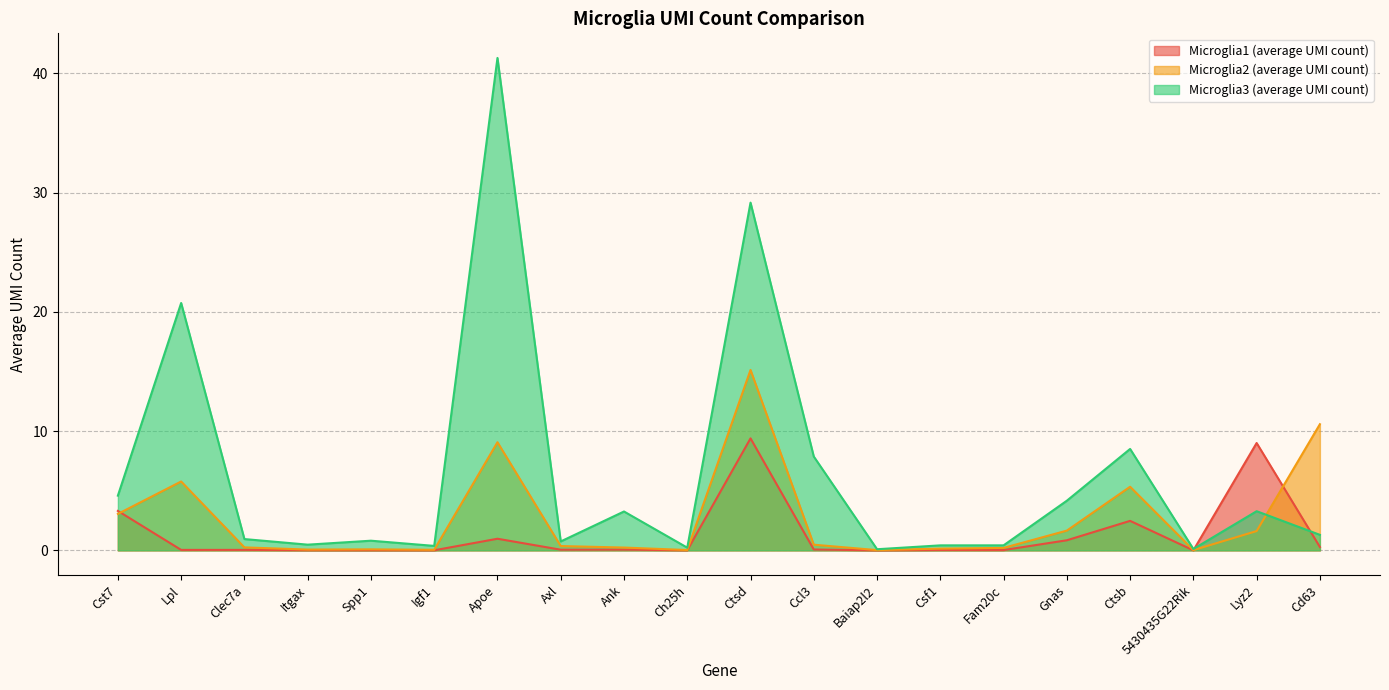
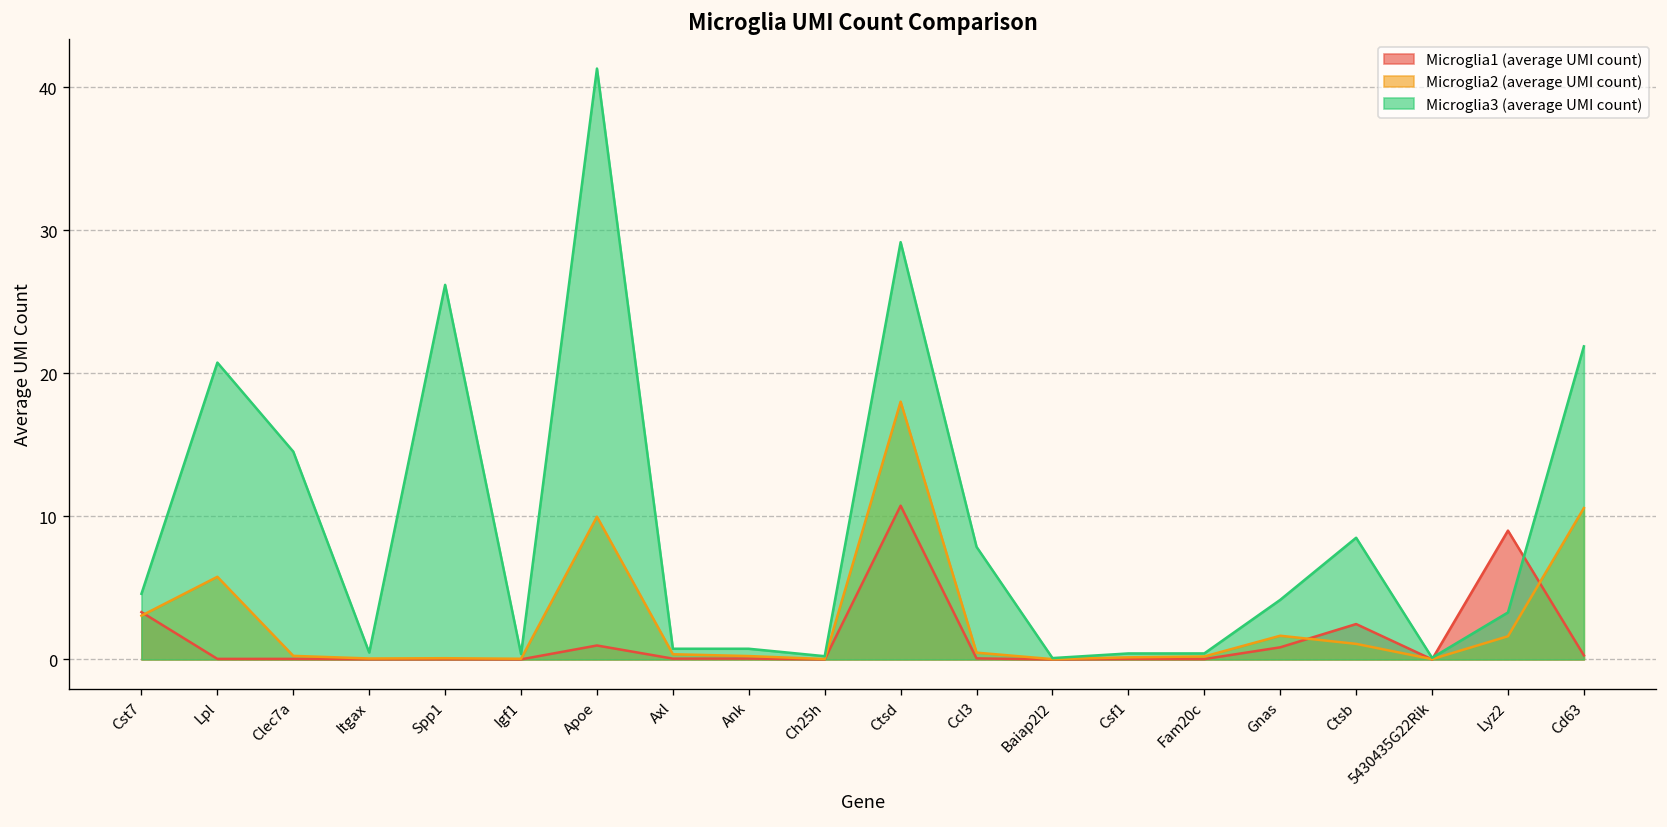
Microglia3 (average UMI count), Clec7a: 0.9 -> 14.5
Microglia3 (average UMI count), Spp1: 0.8 -> 26.2
Microglia2 (average UMI count), Apoe: 9.1 -> 10.0
Microglia3 (average UMI count), Ank: 3.3 -> 0.7
Microglia1 (average UMI count), Ctsd: 9.4 -> 10.7
Microglia2 (average UMI count), Ctsd: 15.1 -> 18.0
Microglia2 (average UMI count), Ctsb: 5.3 -> 1.1
Microglia3 (average UMI count), Cd63: 1.3 -> 21.9
